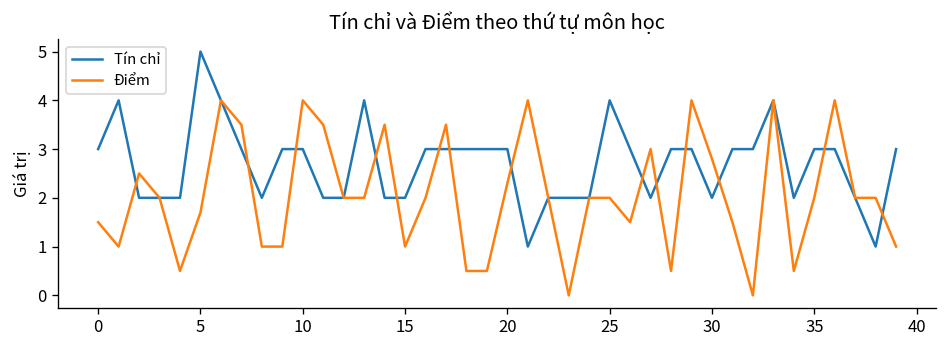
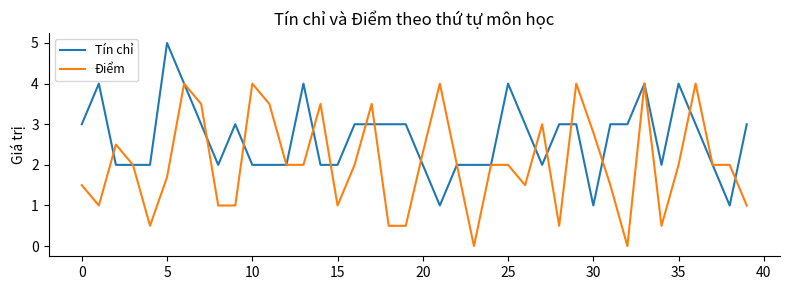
Tín chỉ, 10: 3 -> 2
Tín chỉ, 20: 3 -> 2
Tín chỉ, 30: 2 -> 1
Tín chỉ, 35: 3 -> 4
